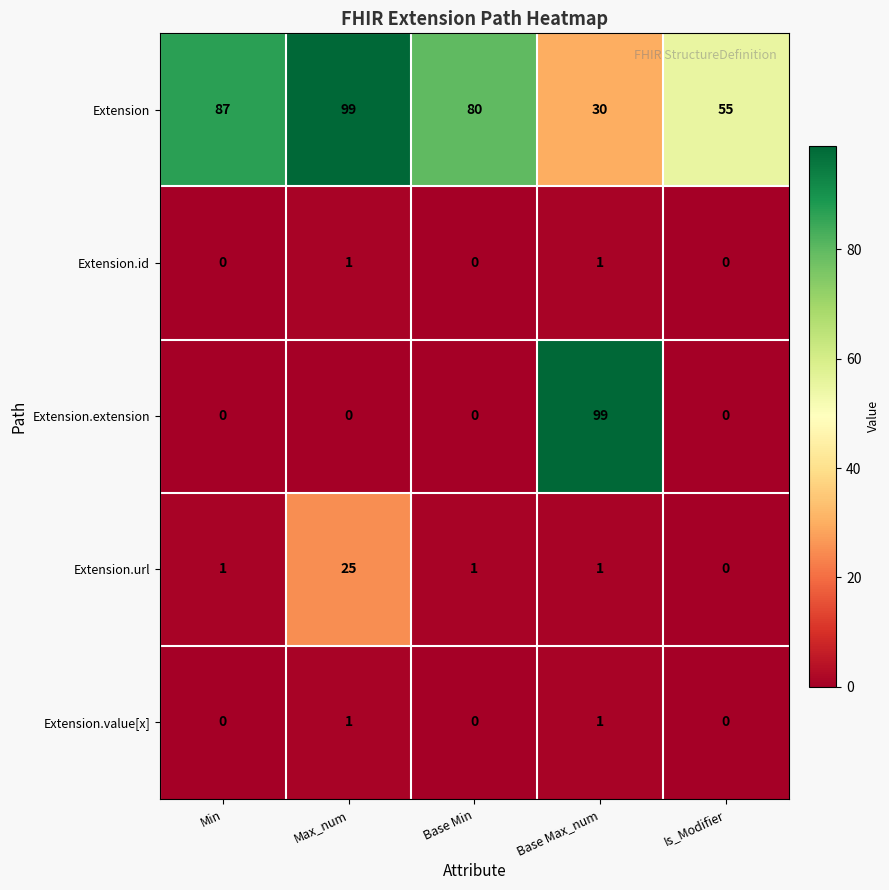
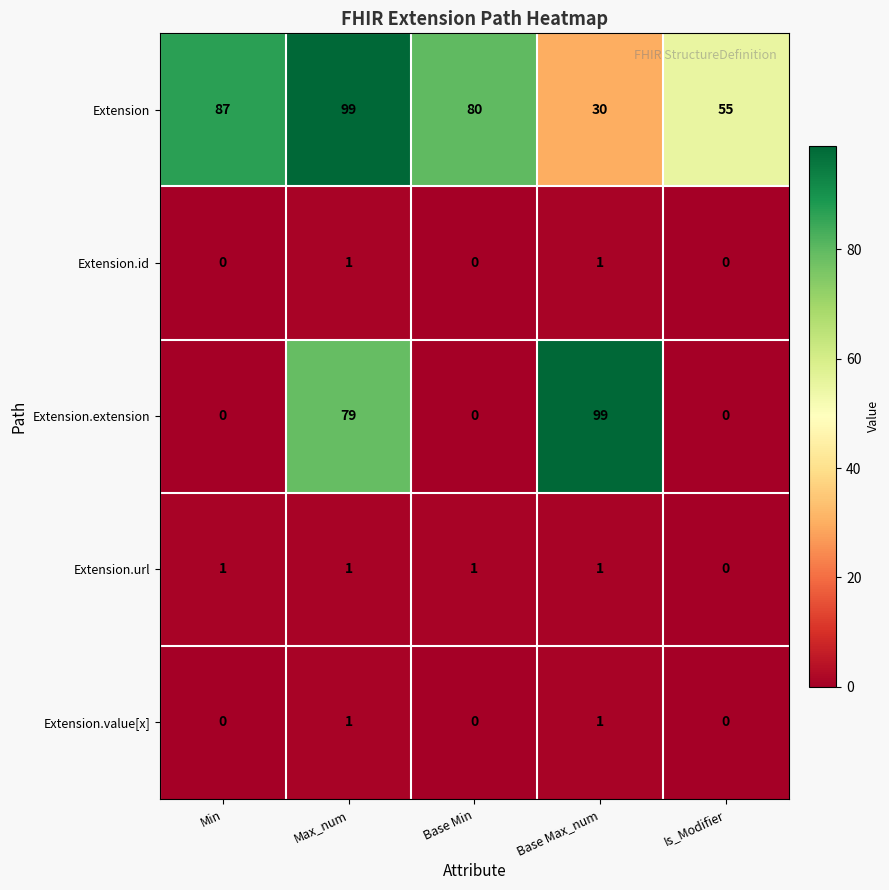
Extension.extension, Max_num: 0 -> 79
Extension.url, Max_num: 25 -> 1
